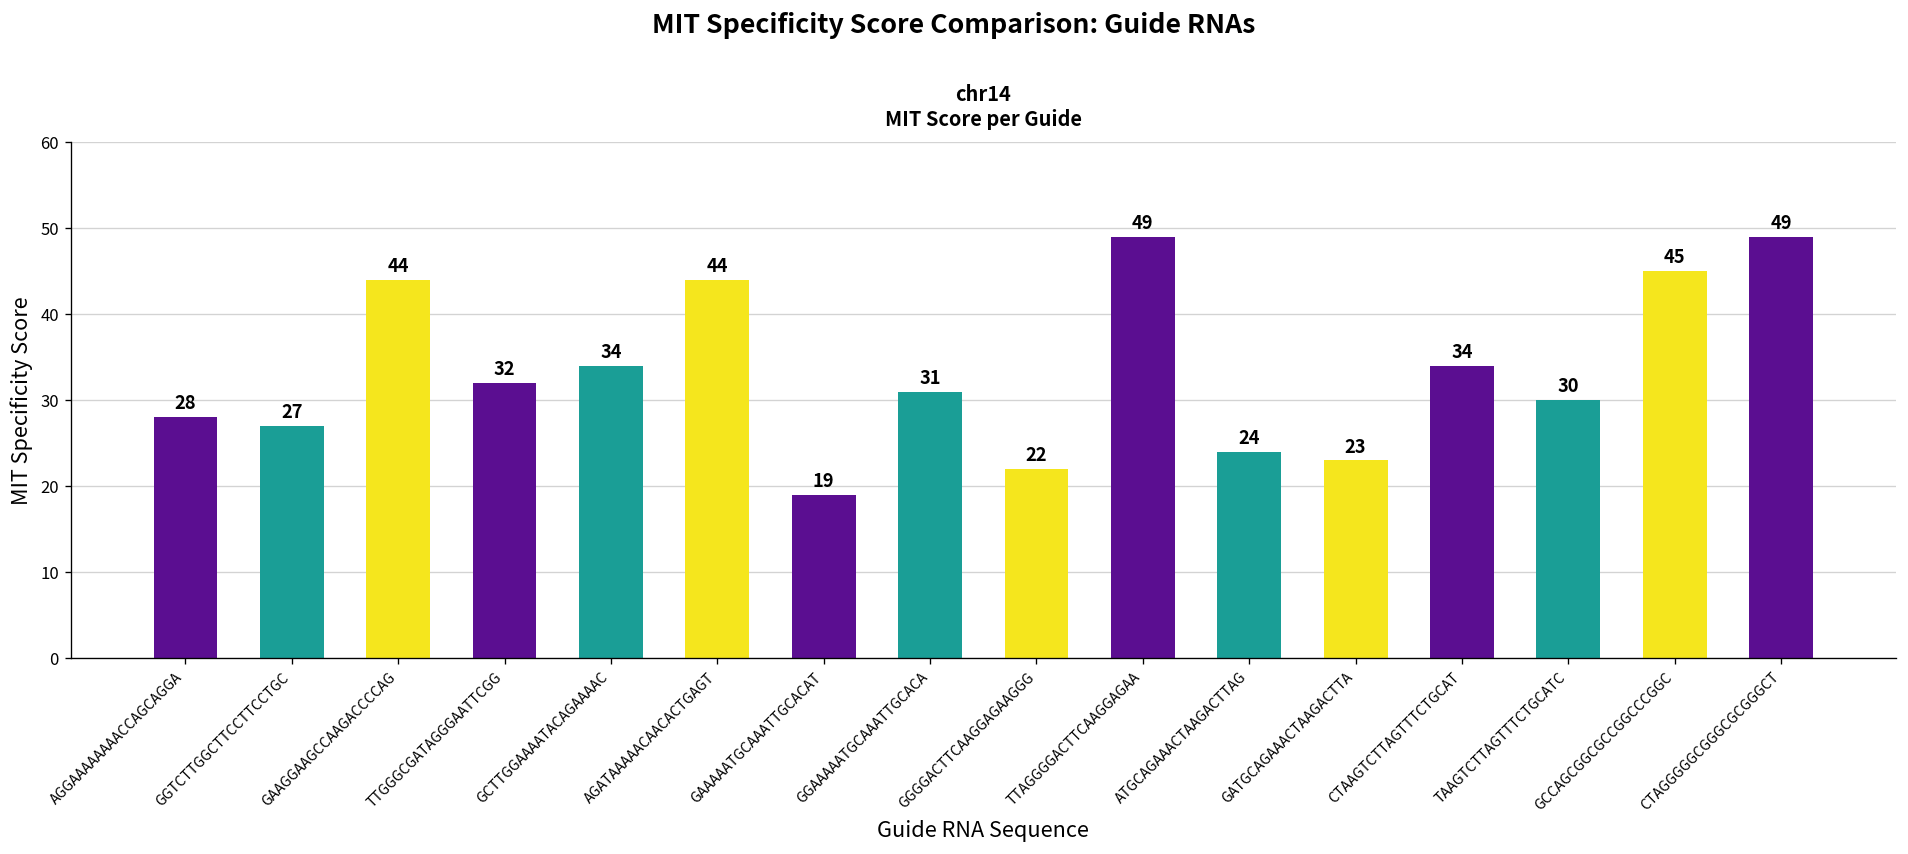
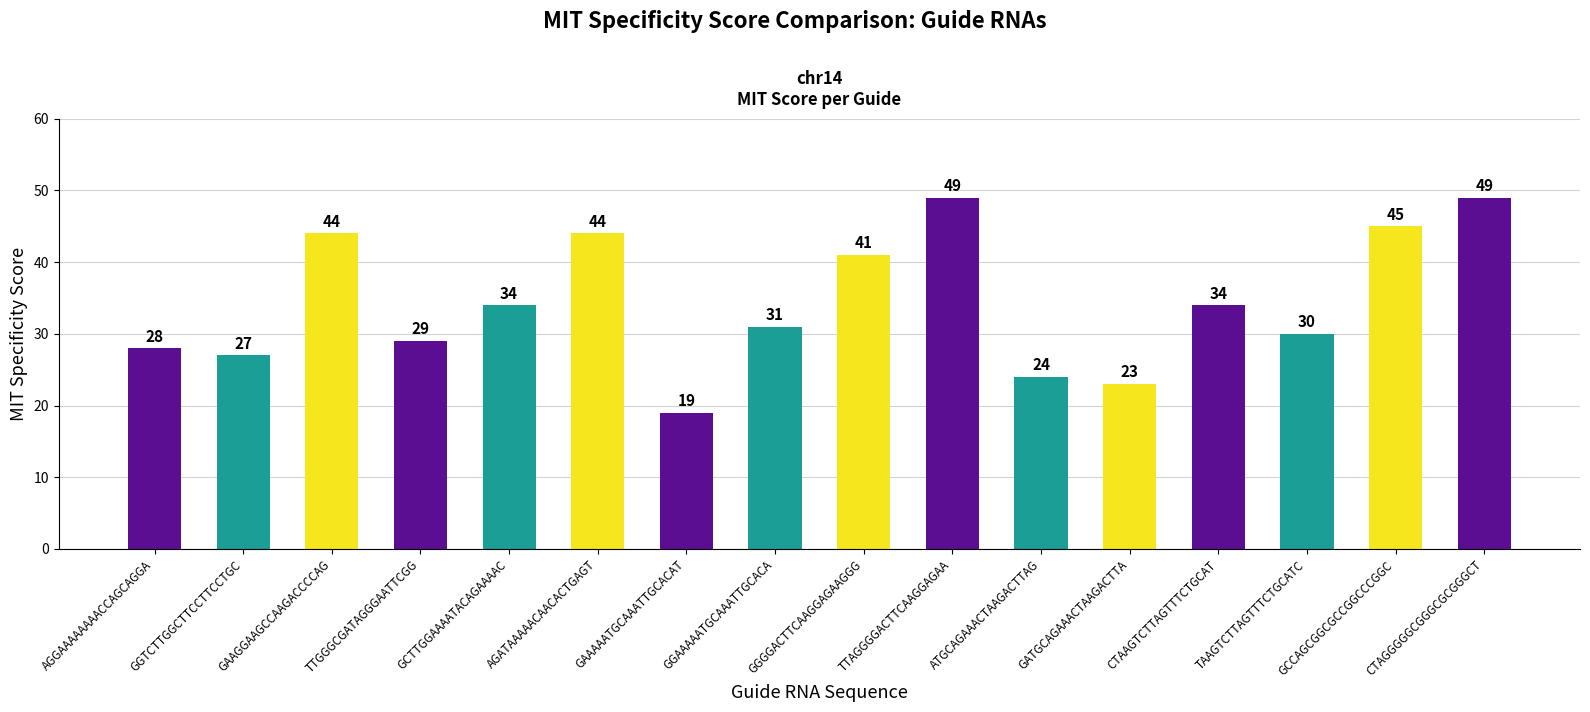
TTGGGCGATAGGGAATTCGG: 32 -> 29
GGGGACTTCAAGGAGAAGGG: 22 -> 41
